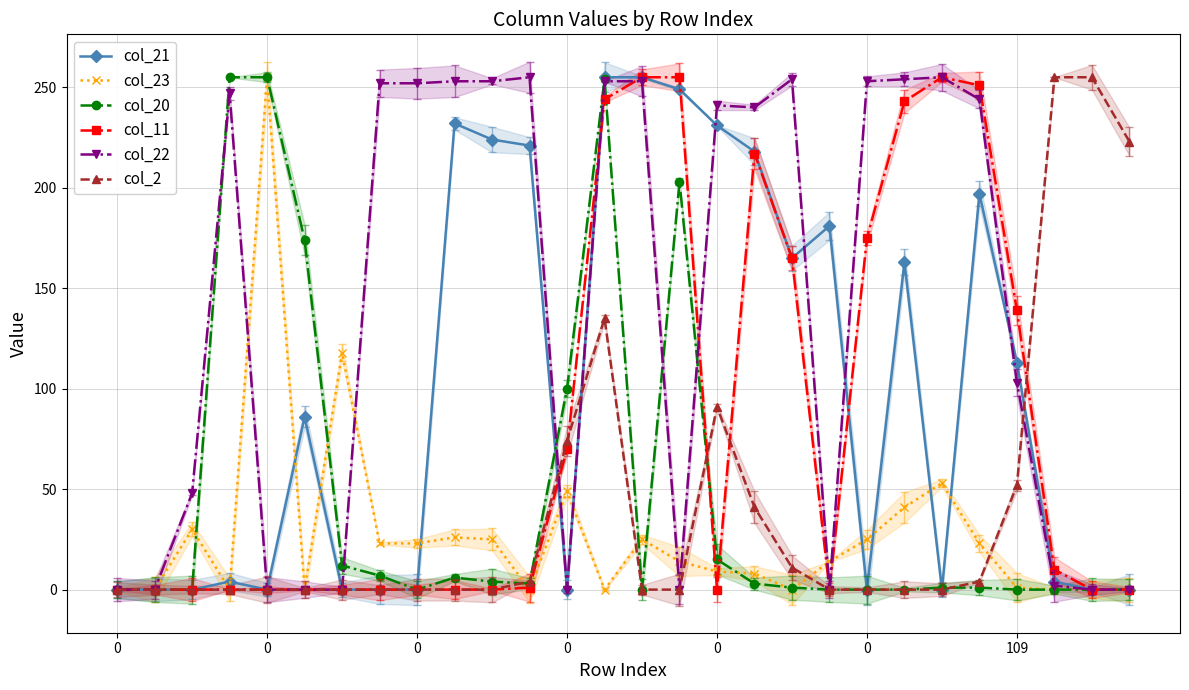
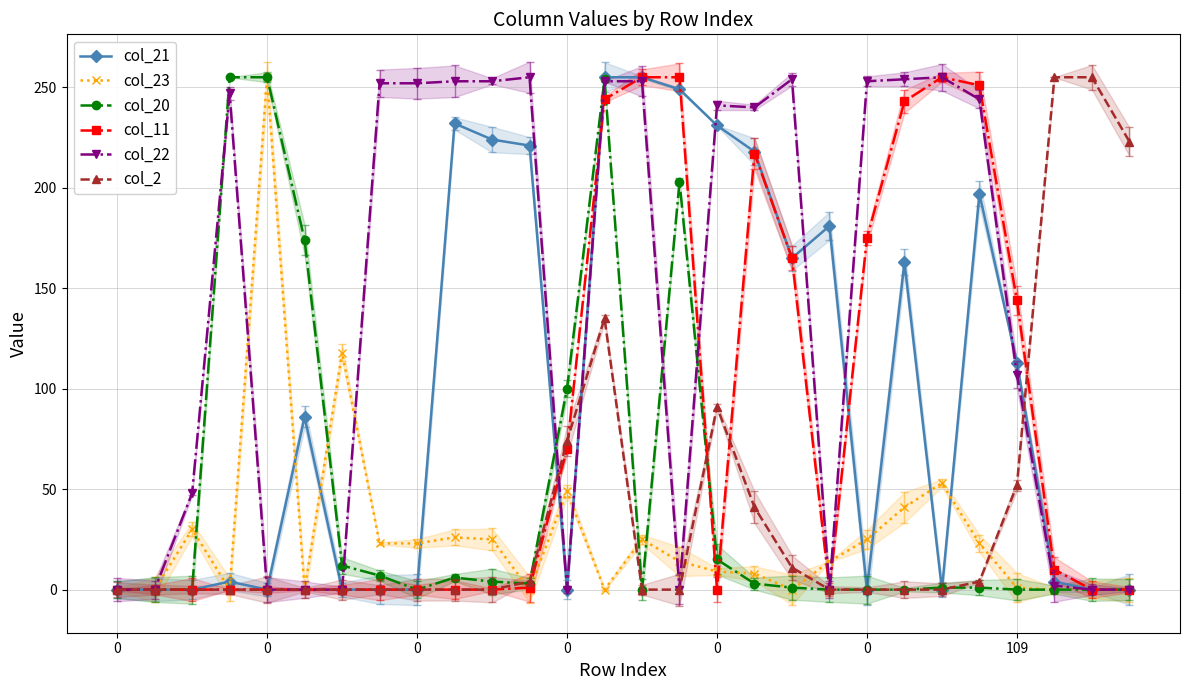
col_11, 109: 139 -> 144
col_22, 109: 103 -> 107
